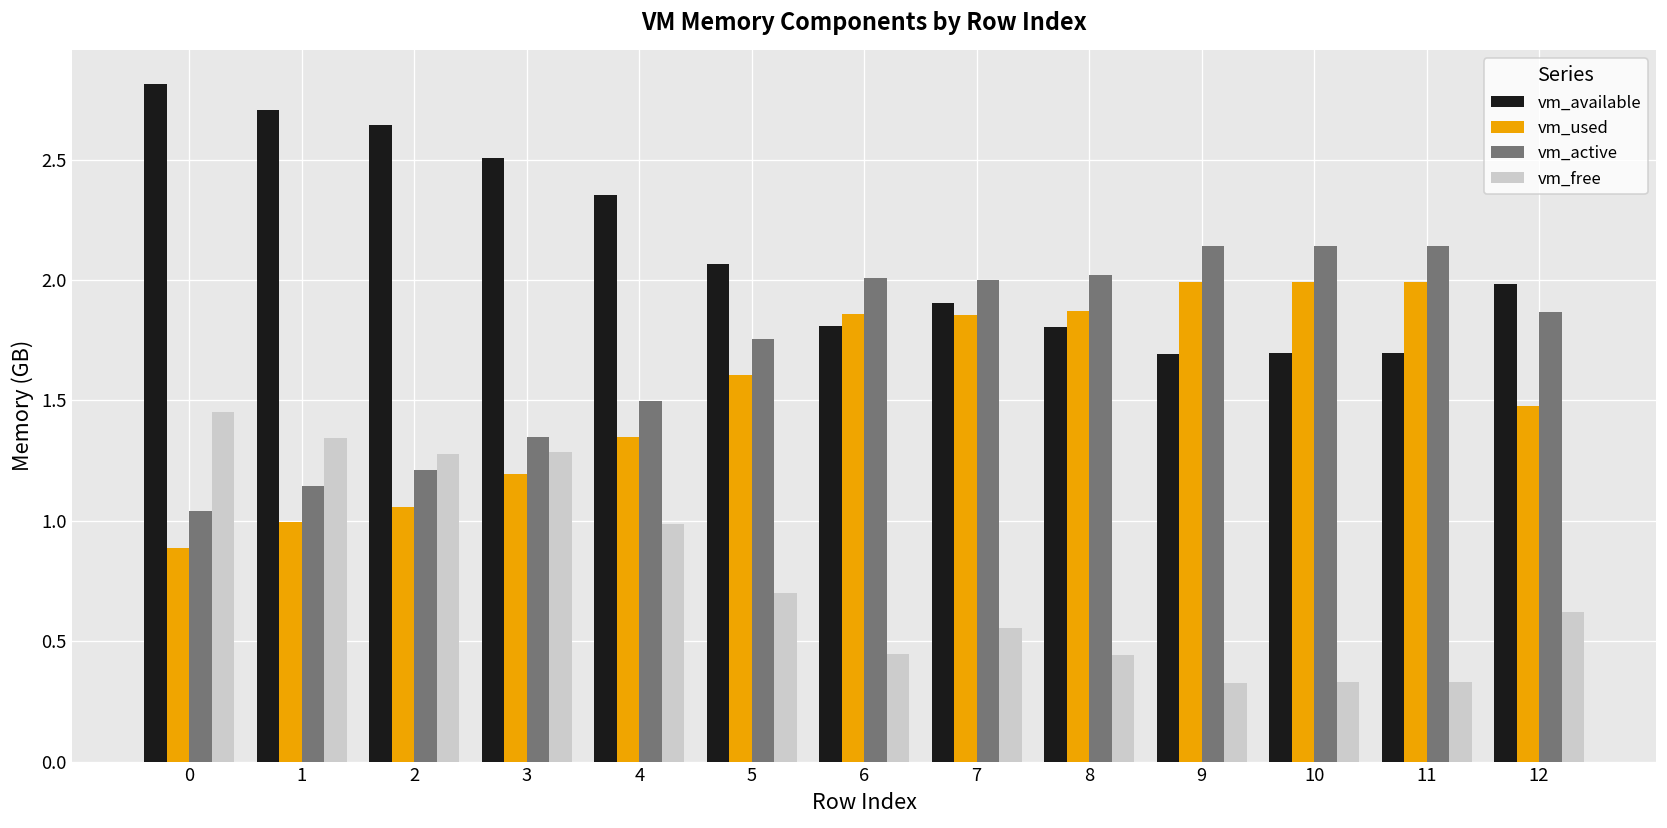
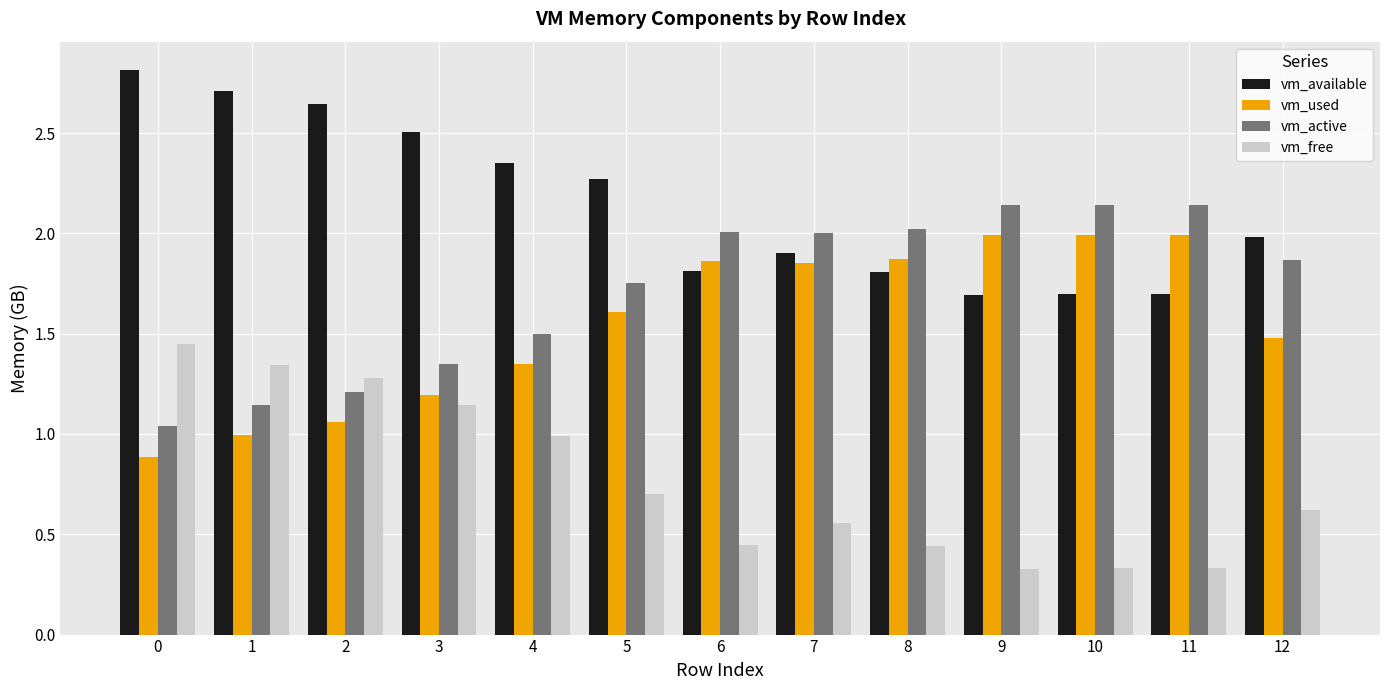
vm_free, 3: 1.29 -> 1.14
vm_available, 5: 2.07 -> 2.27
